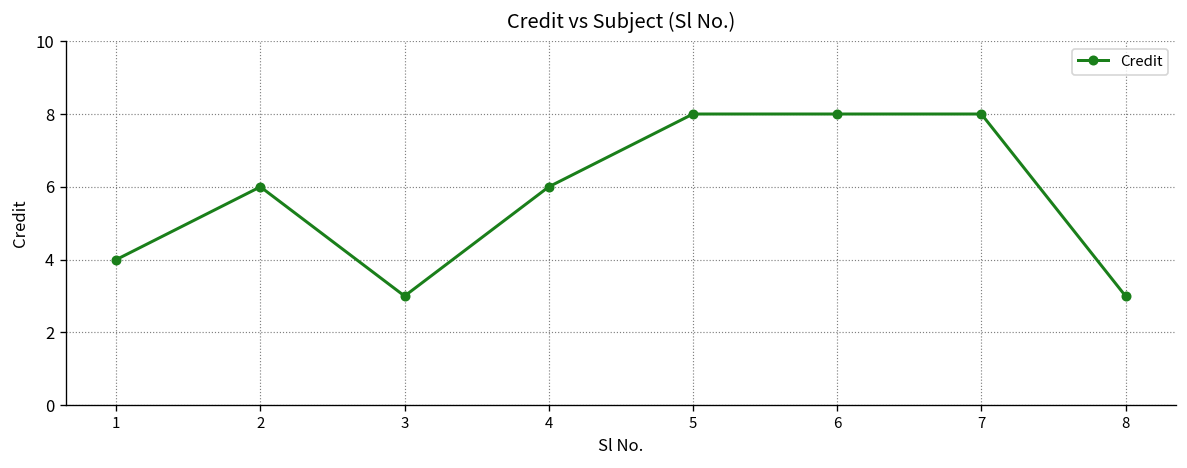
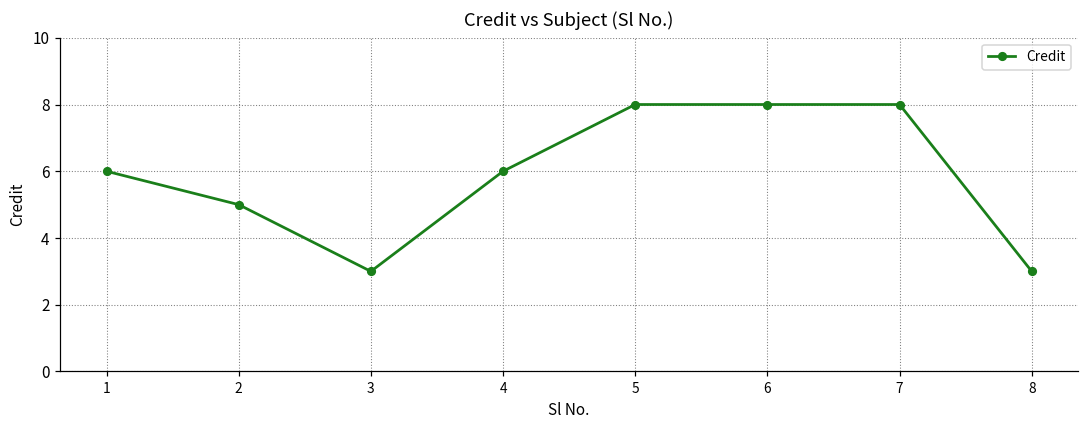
1: 4 -> 6
2: 6 -> 5
